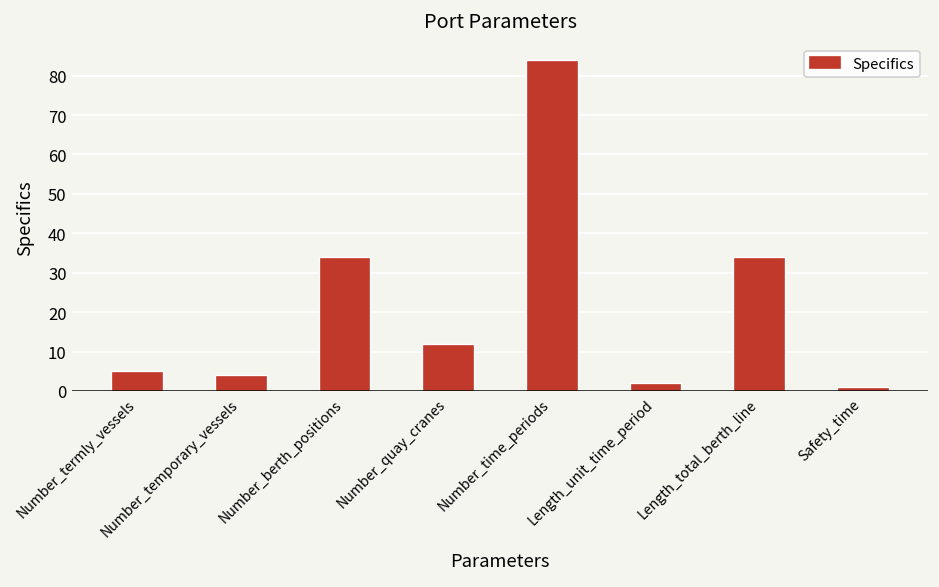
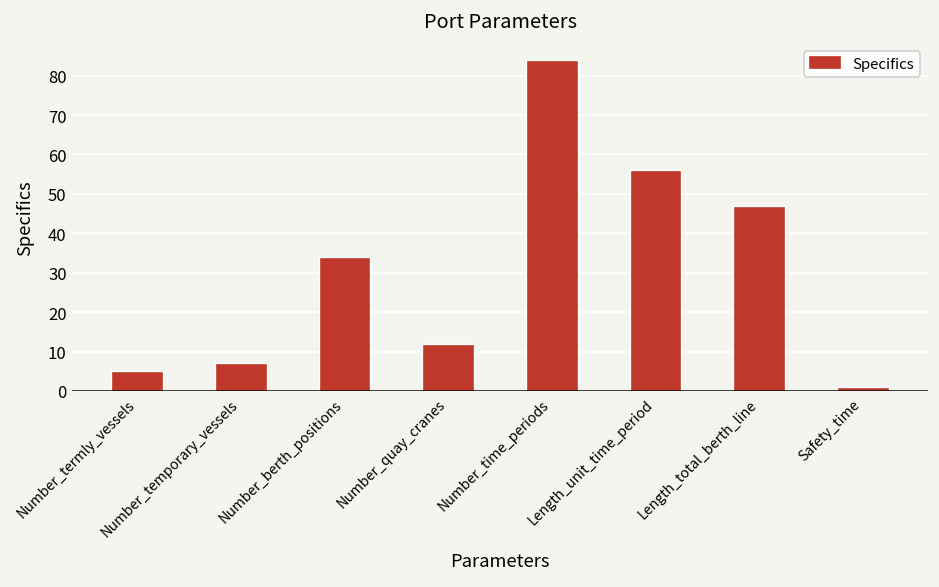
Number_temporary_vessels: 4 -> 7
Length_unit_time_period: 2 -> 56
Length_total_berth_line: 34 -> 47
